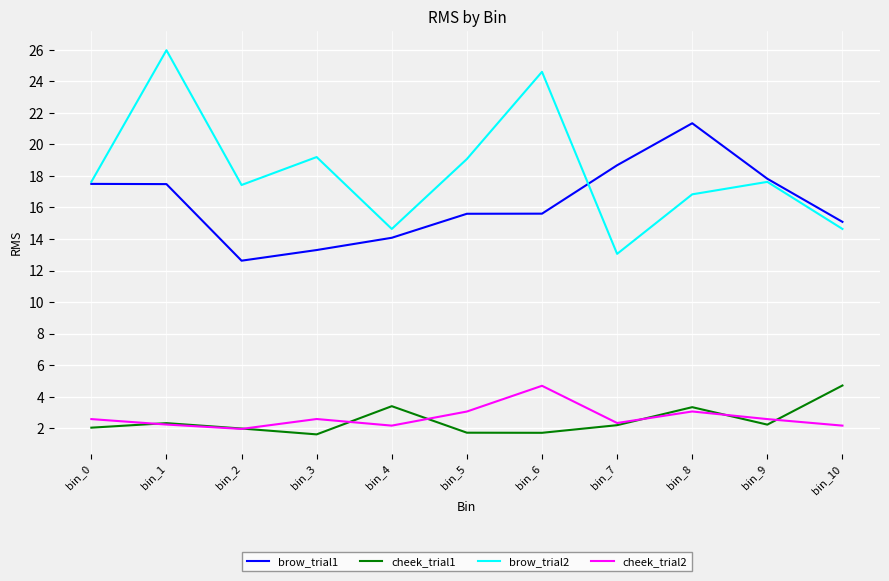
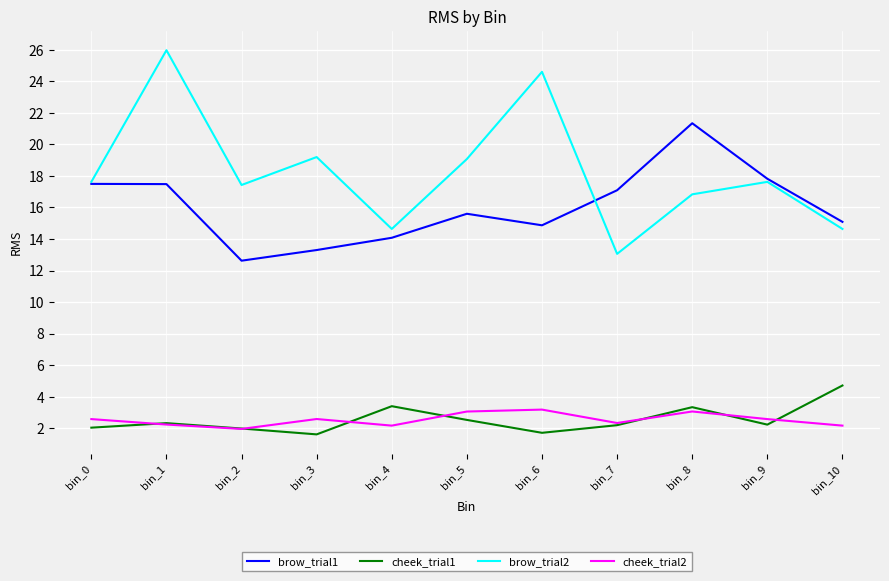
cheek_trial1, bin_5: 1.7 -> 2.5
brow_trial1, bin_6: 15.6 -> 14.9
cheek_trial2, bin_6: 4.7 -> 3.2
brow_trial1, bin_7: 18.7 -> 17.1
